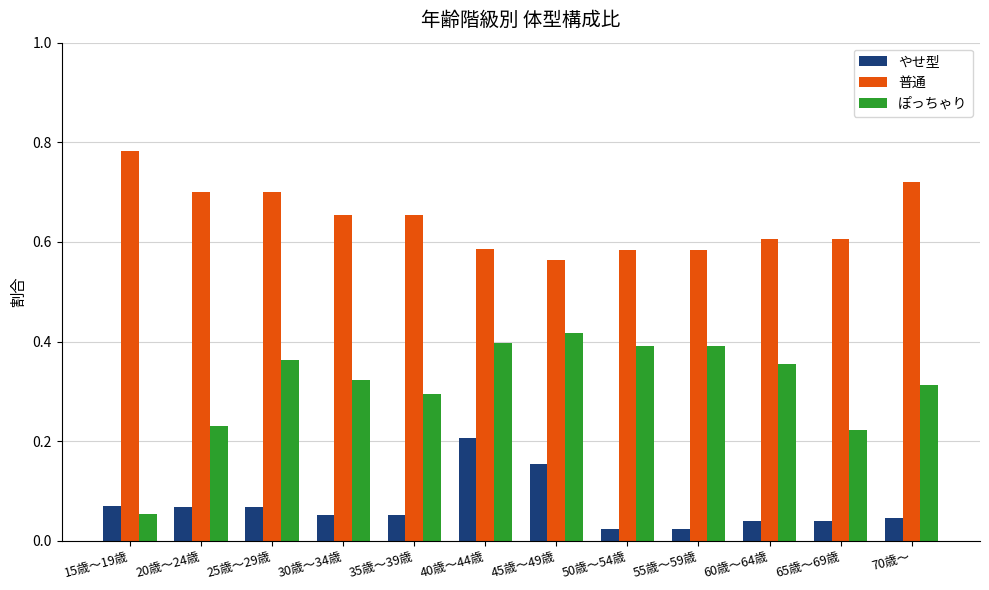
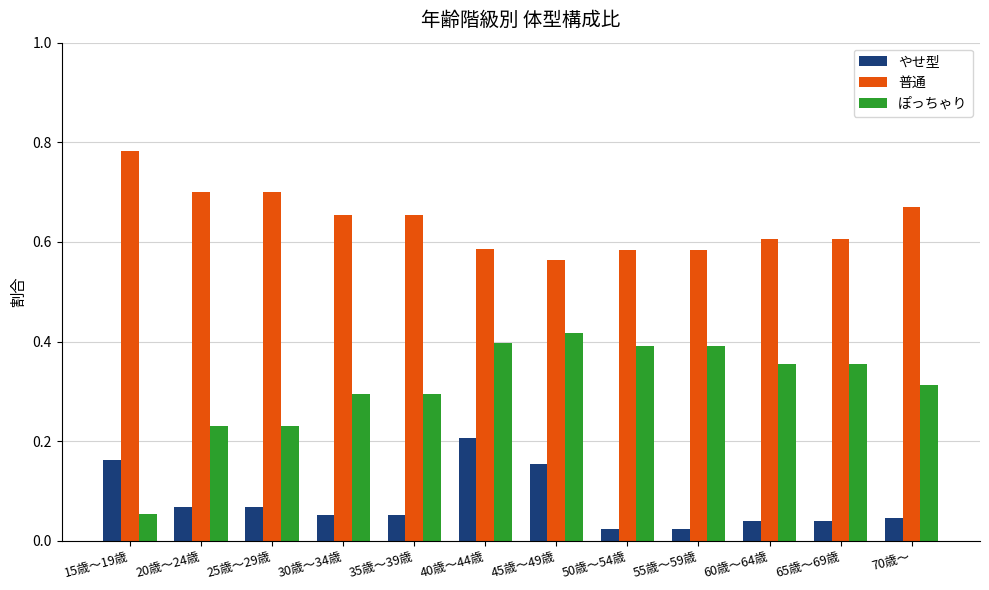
やせ型, 15歳～19歳: 0.07 -> 0.16
ぽっちゃり, 25歳～29歳: 0.36 -> 0.23
ぽっちゃり, 30歳～34歳: 0.32 -> 0.29
ぽっちゃり, 65歳～69歳: 0.22 -> 0.35
普通, 70歳～: 0.72 -> 0.67
